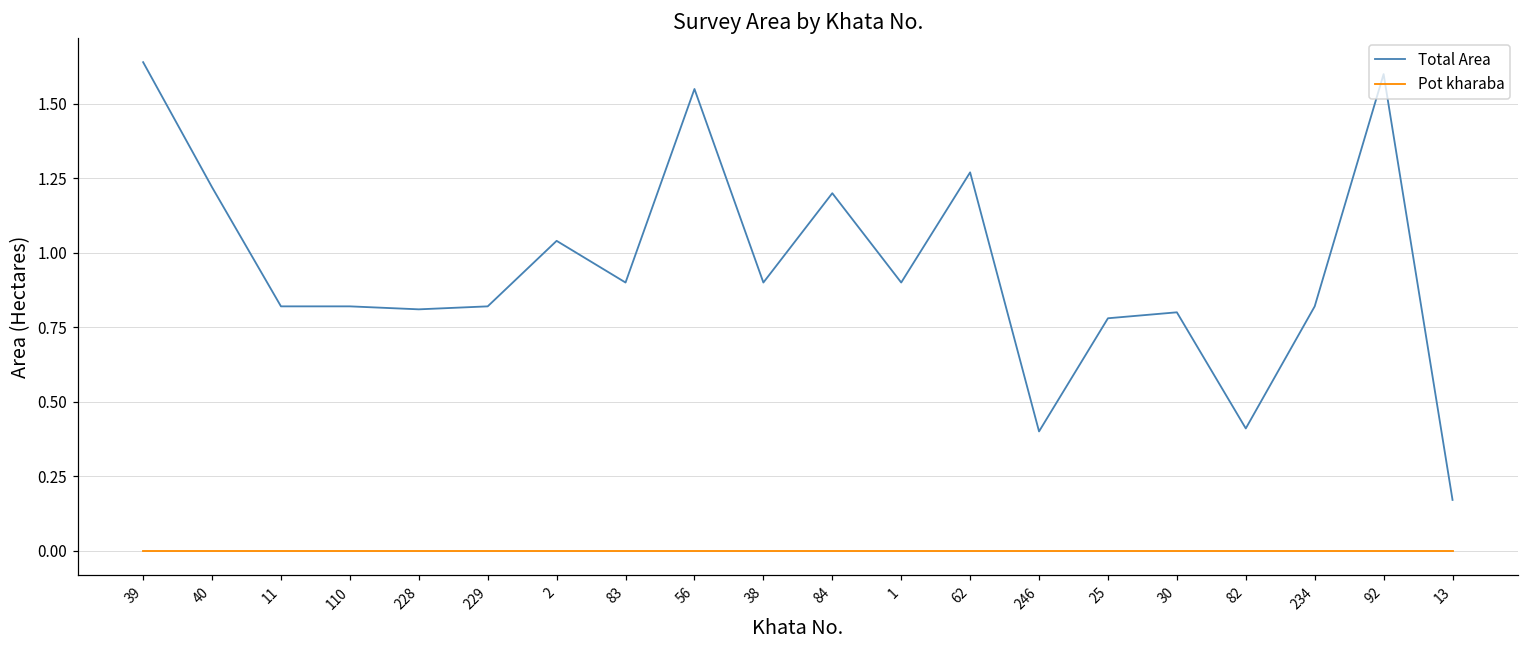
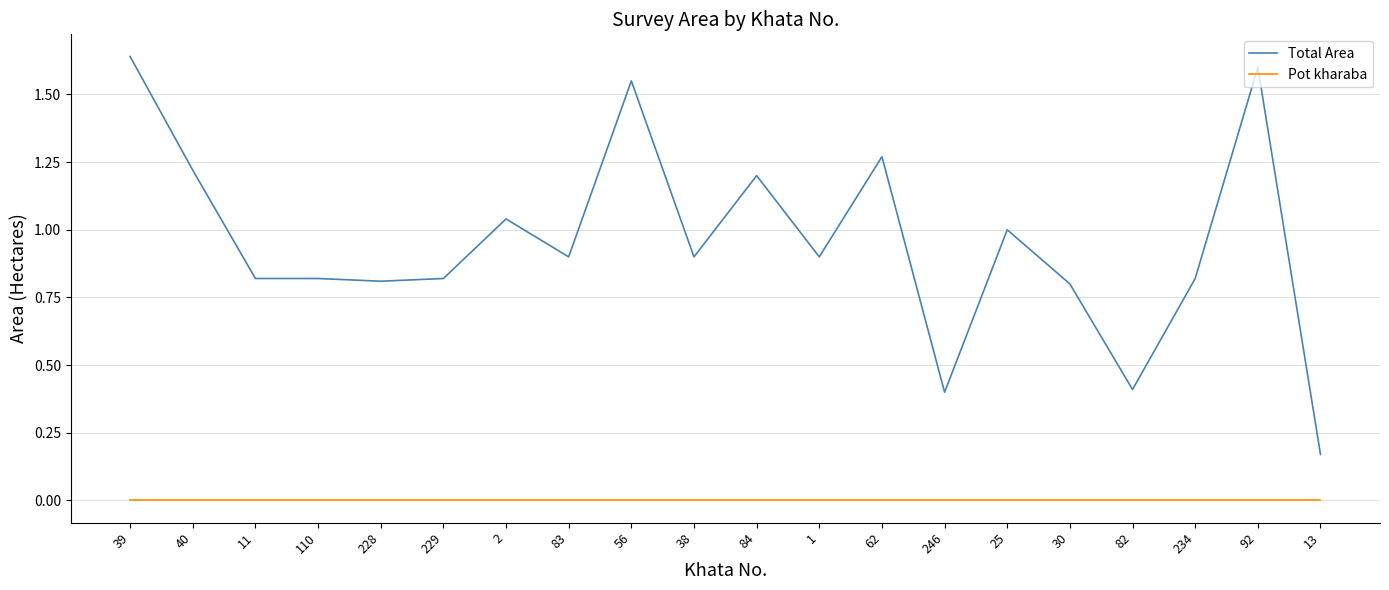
Total Area, 25: 0.78 -> 1.00
